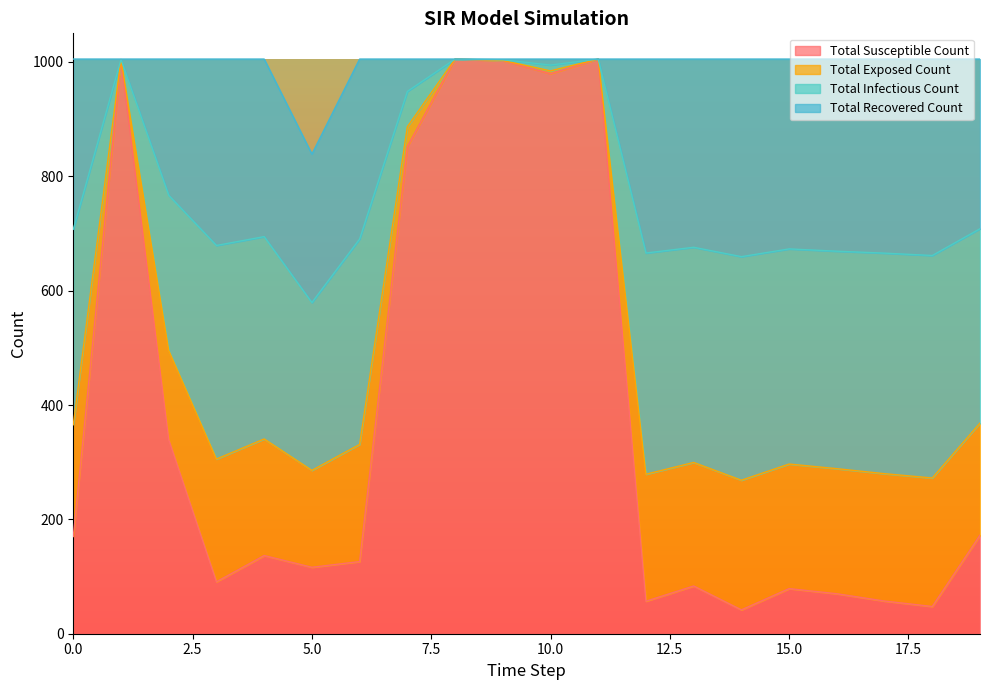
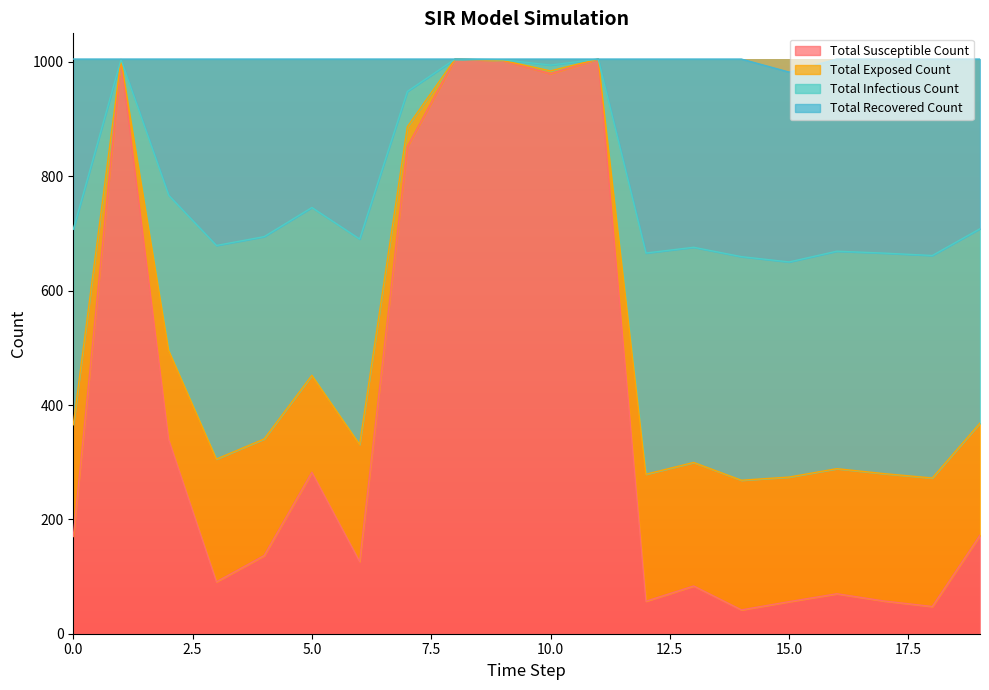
Total Susceptible Count, 5.0: 120 -> 280
Total Susceptible Count, 15.0: 80 -> 60
